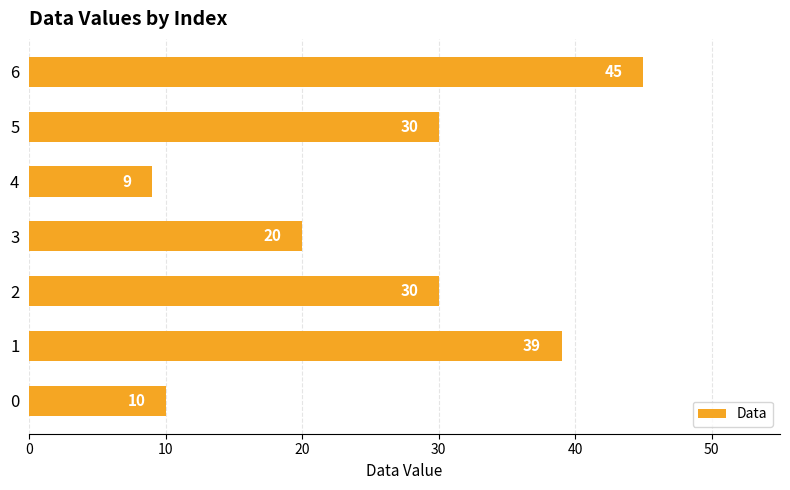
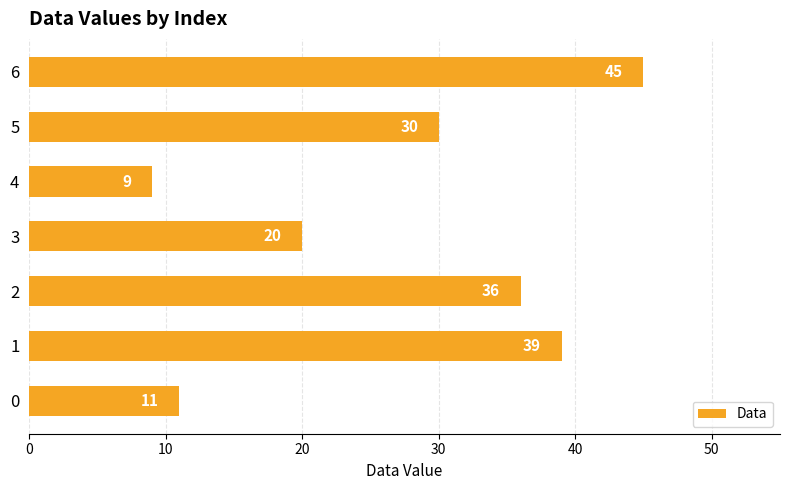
2: 30 -> 36
0: 10 -> 11
